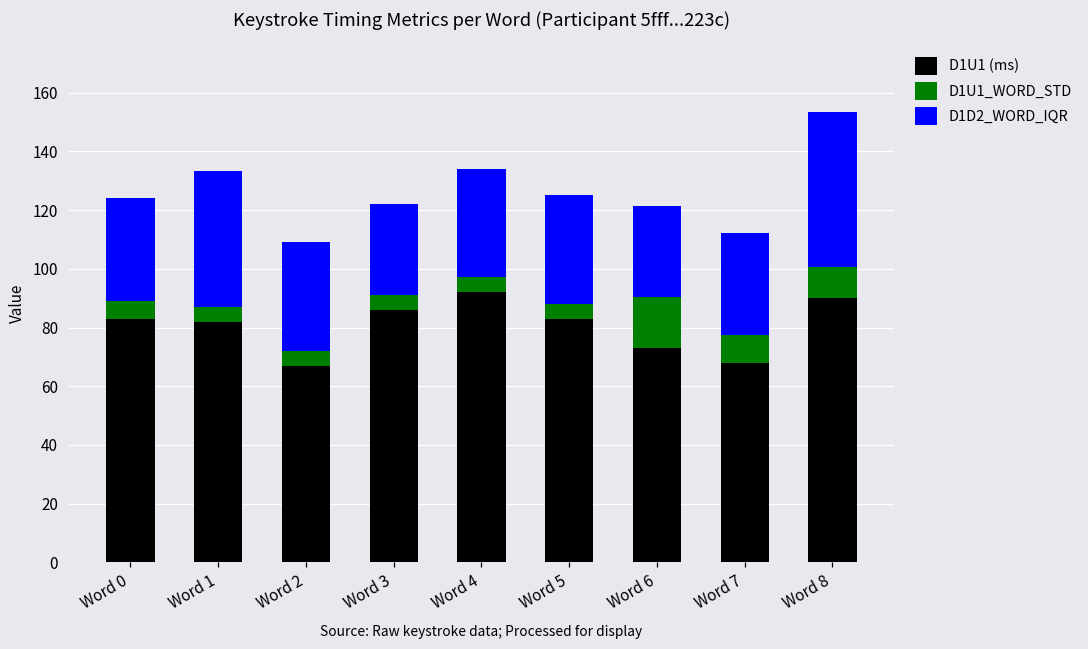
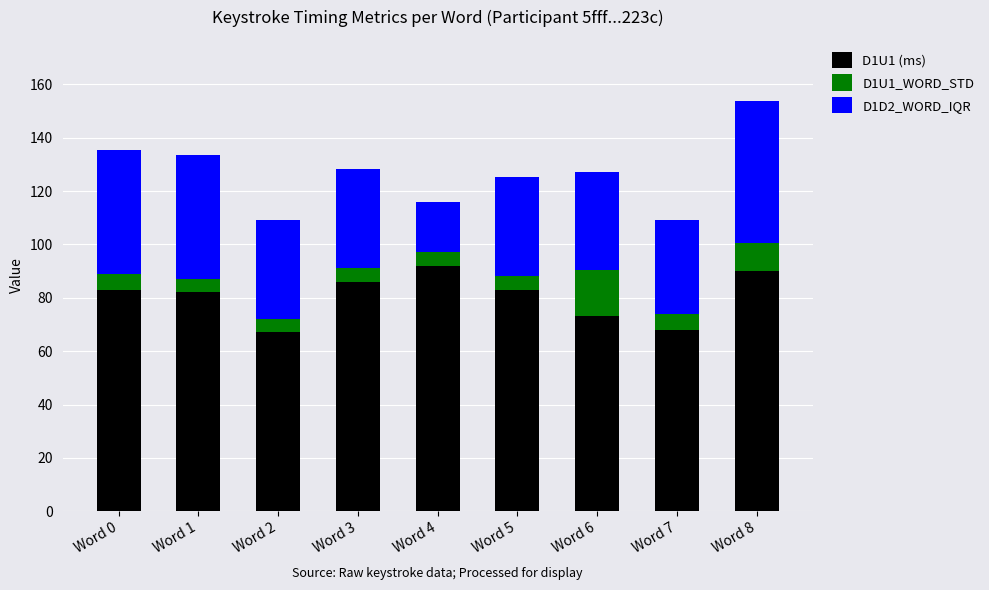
D1D2_WORD_IQR, Word 0: 35 -> 46
D1D2_WORD_IQR, Word 3: 31 -> 37
D1D2_WORD_IQR, Word 4: 37 -> 19
D1D2_WORD_IQR, Word 6: 31 -> 37
D1U1_WORD_STD, Word 7: 9 -> 6
